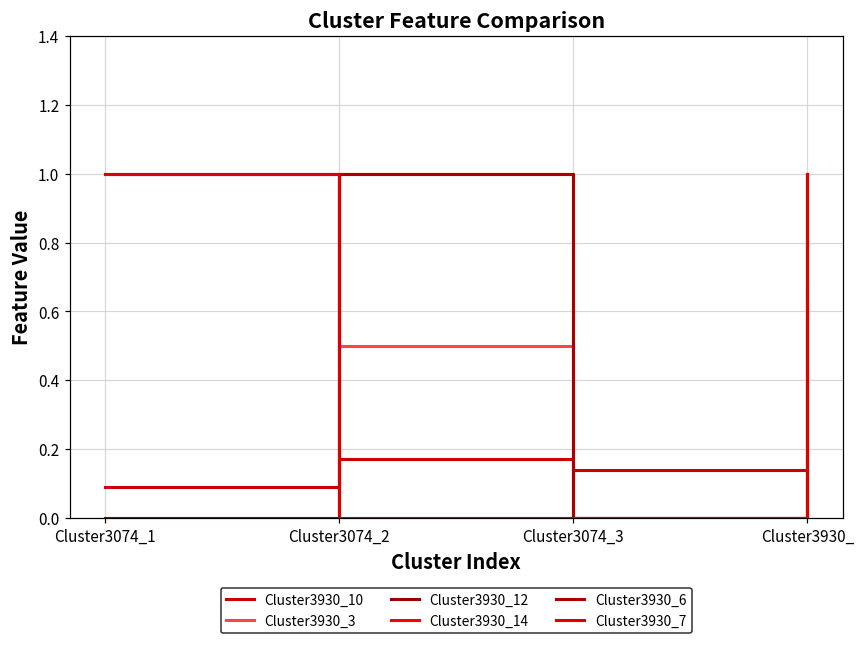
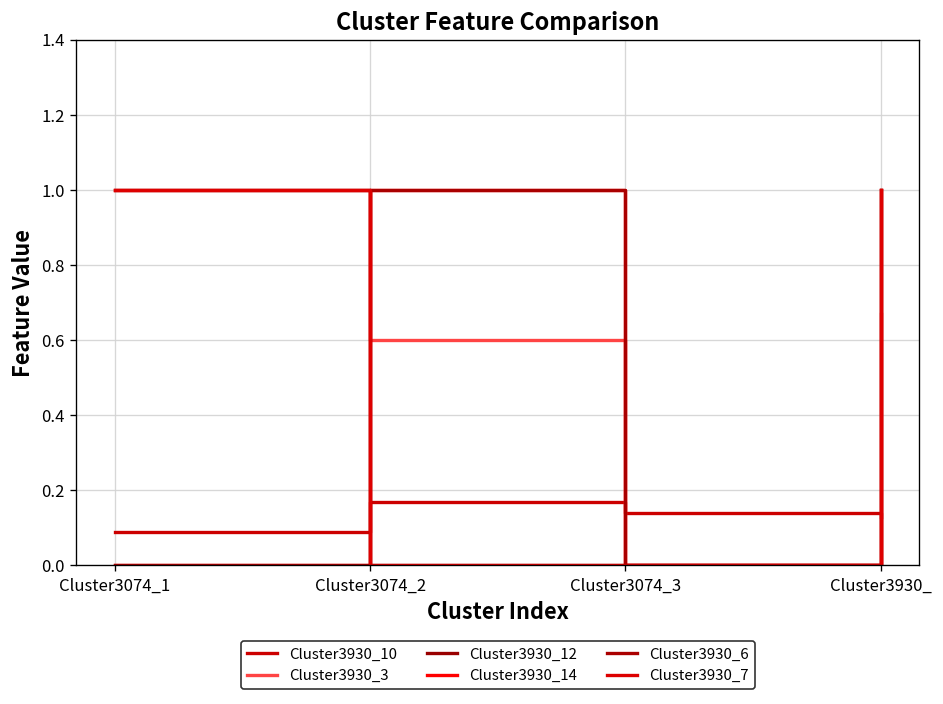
Cluster3930_3, Cluster3074_2: 0.5 -> 0.6
